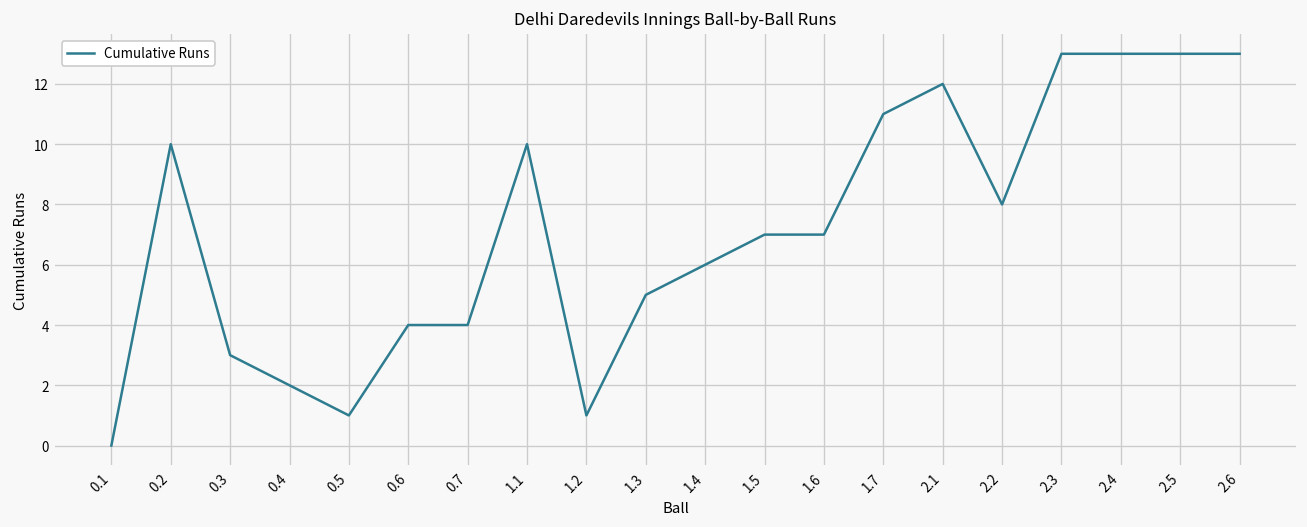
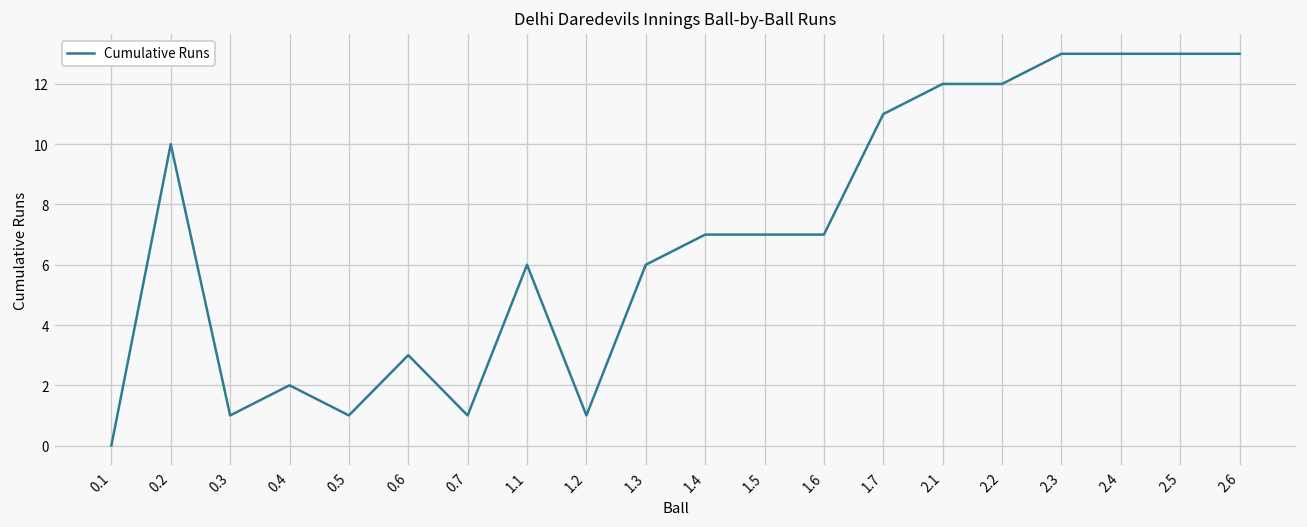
0.3: 3 -> 1
0.6: 4 -> 3
0.7: 4 -> 1
1.1: 10 -> 6
1.3: 5 -> 6
1.4: 6 -> 7
2.2: 8 -> 12
